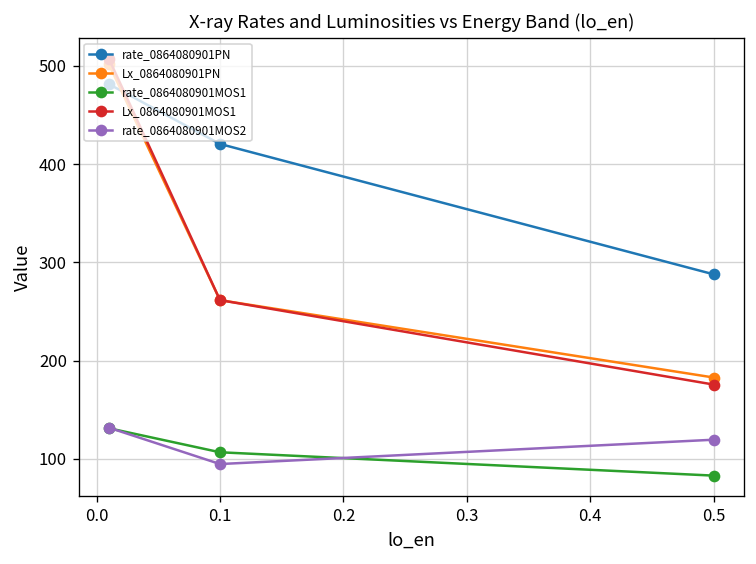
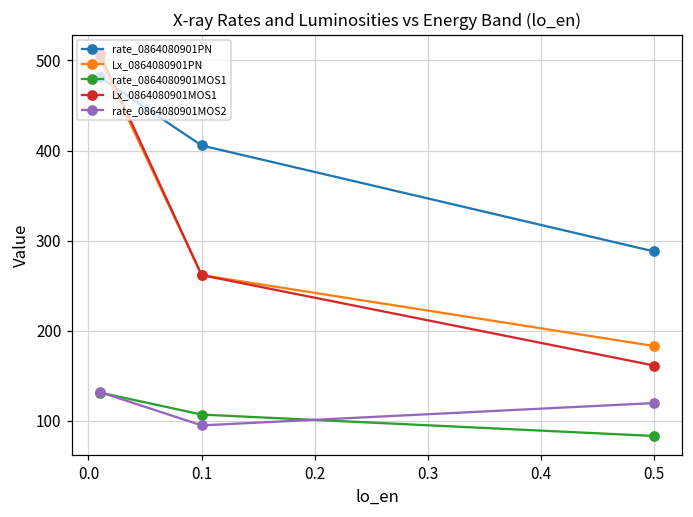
rate_0864080901PN, 0.1: 420 -> 410
Lx_0864080901MOS1, 0.5: 180 -> 160
